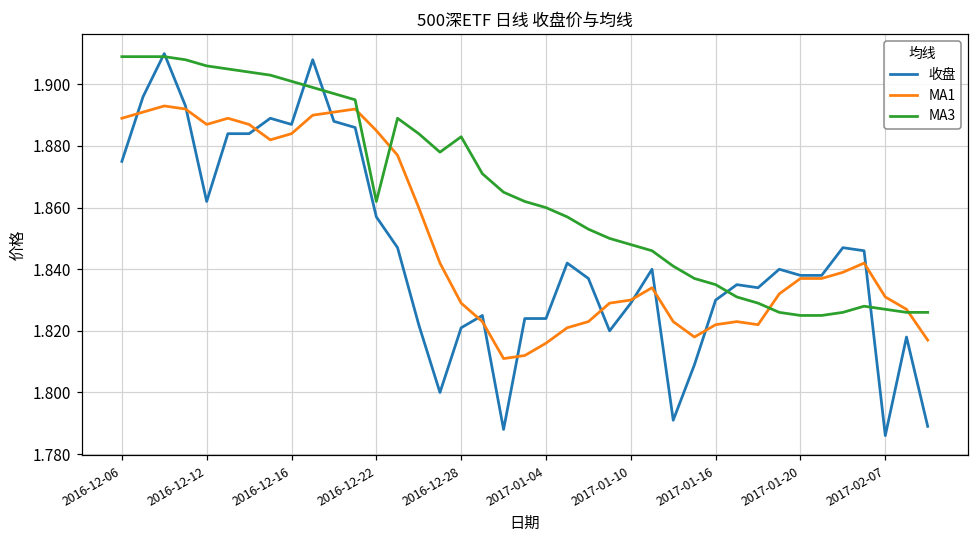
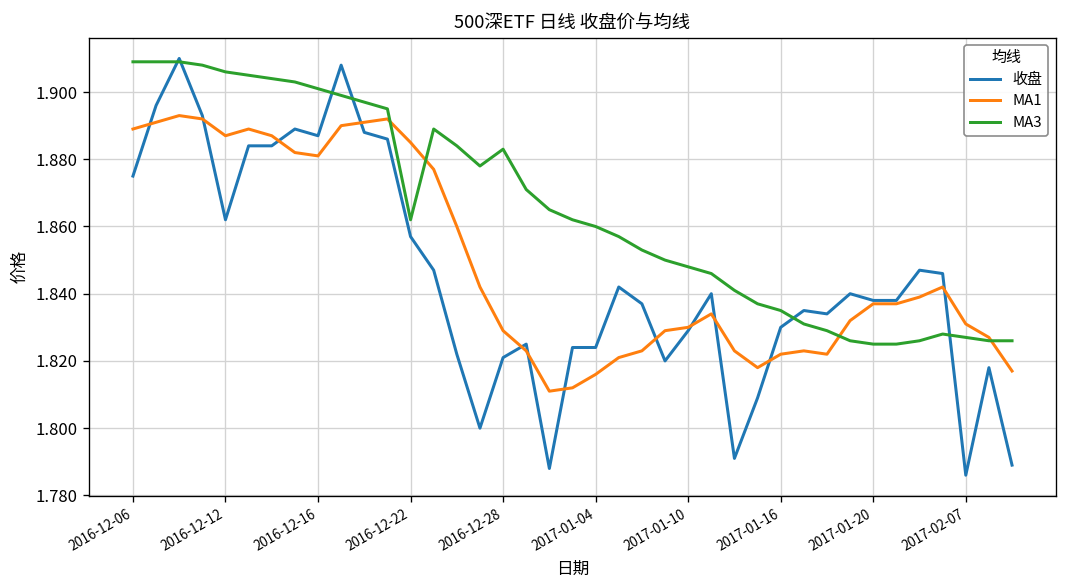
MA1, 2016-12-16: 1.884 -> 1.881
